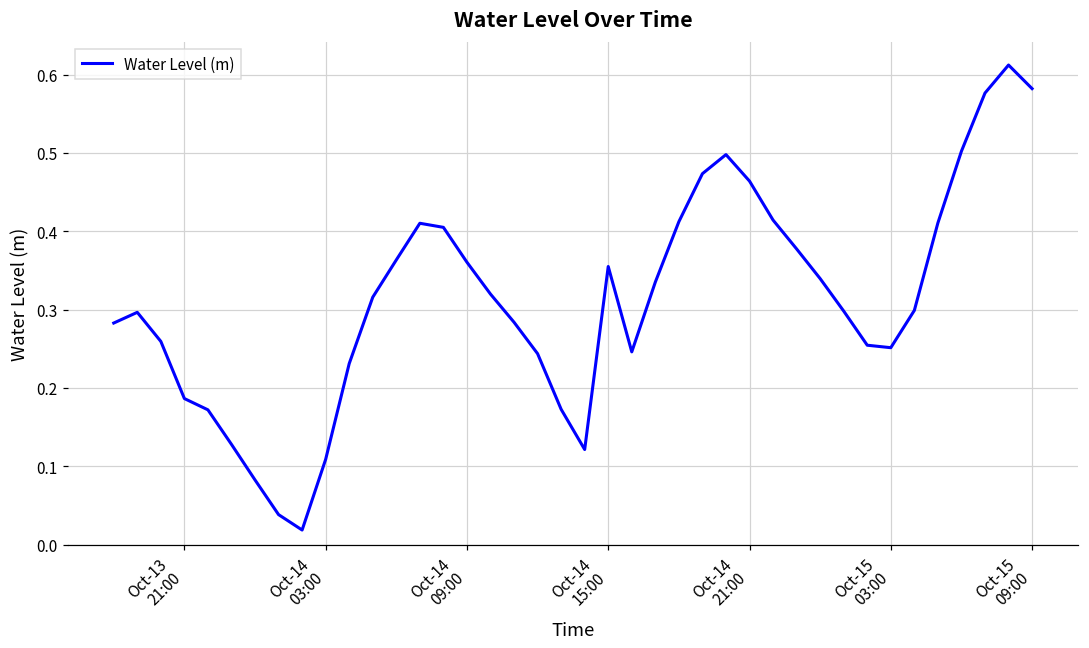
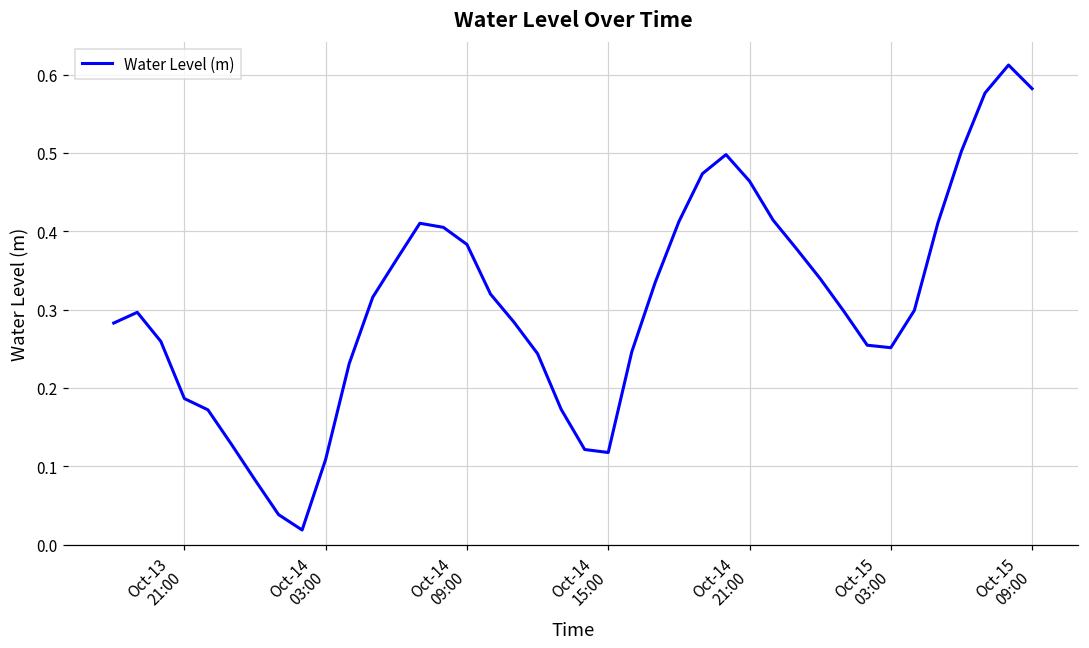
Oct-14 09:00: 0.36 -> 0.38
Oct-14 15:00: 0.36 -> 0.12
